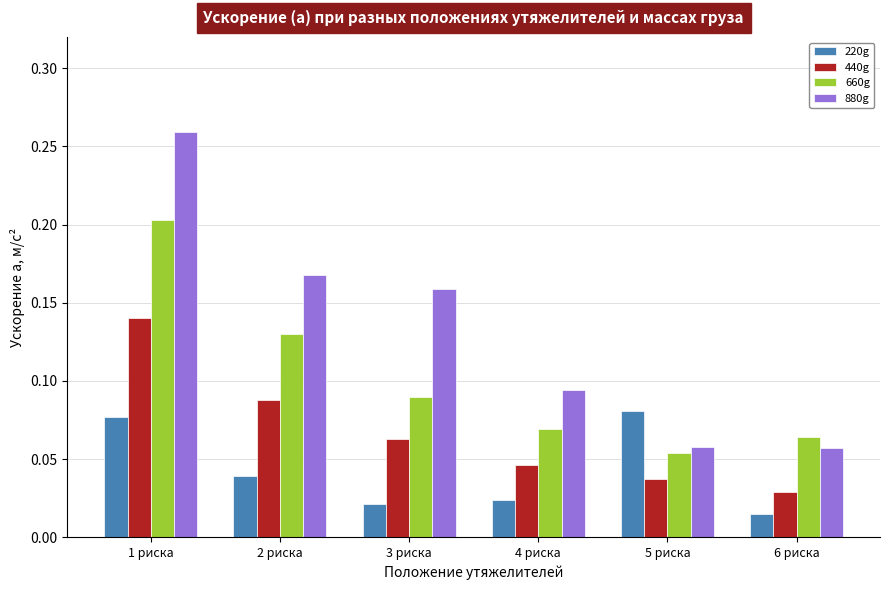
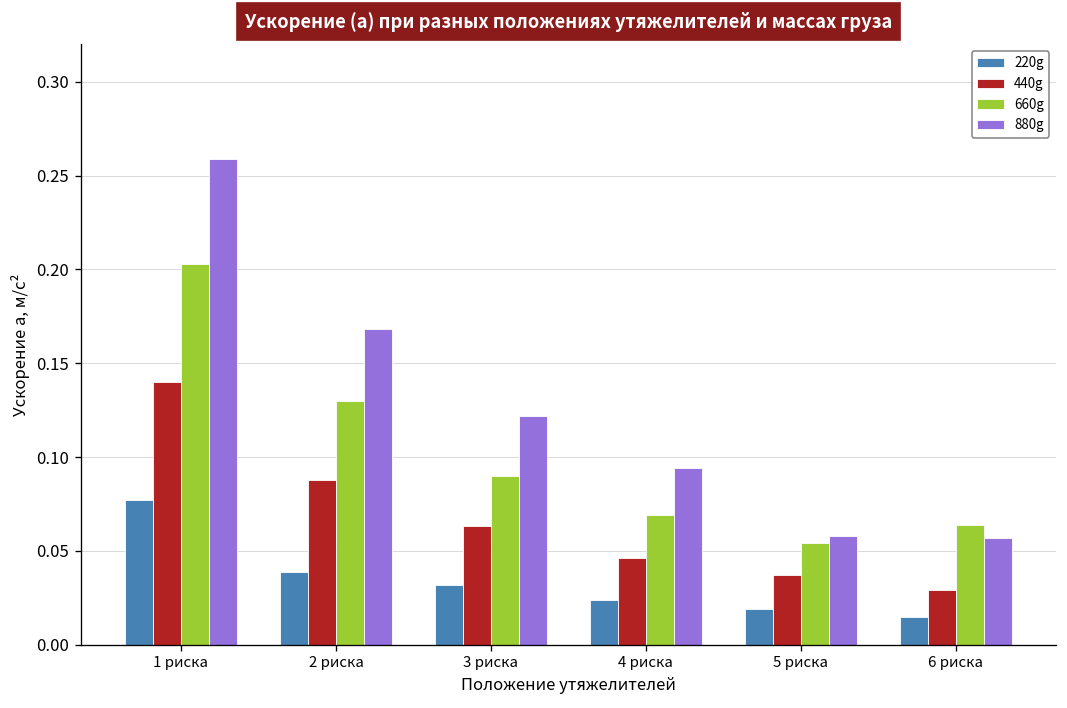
220g, 3 риска: 0.021 -> 0.032
880g, 3 риска: 0.159 -> 0.122
220g, 5 риска: 0.081 -> 0.019
